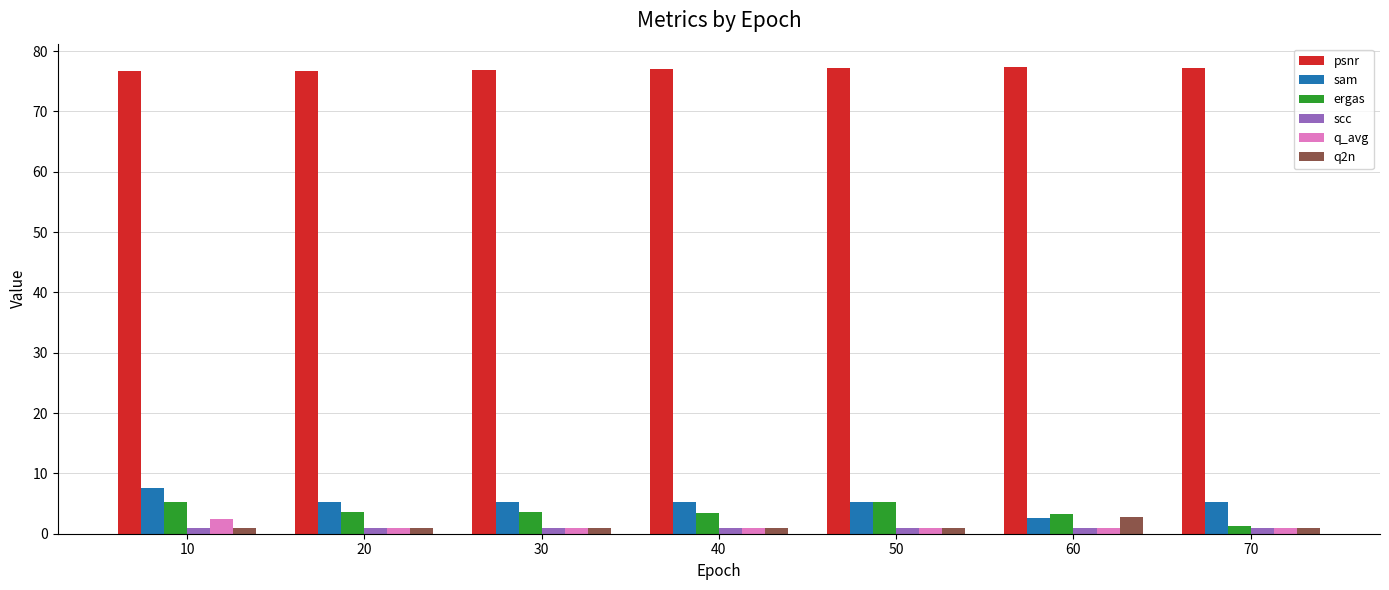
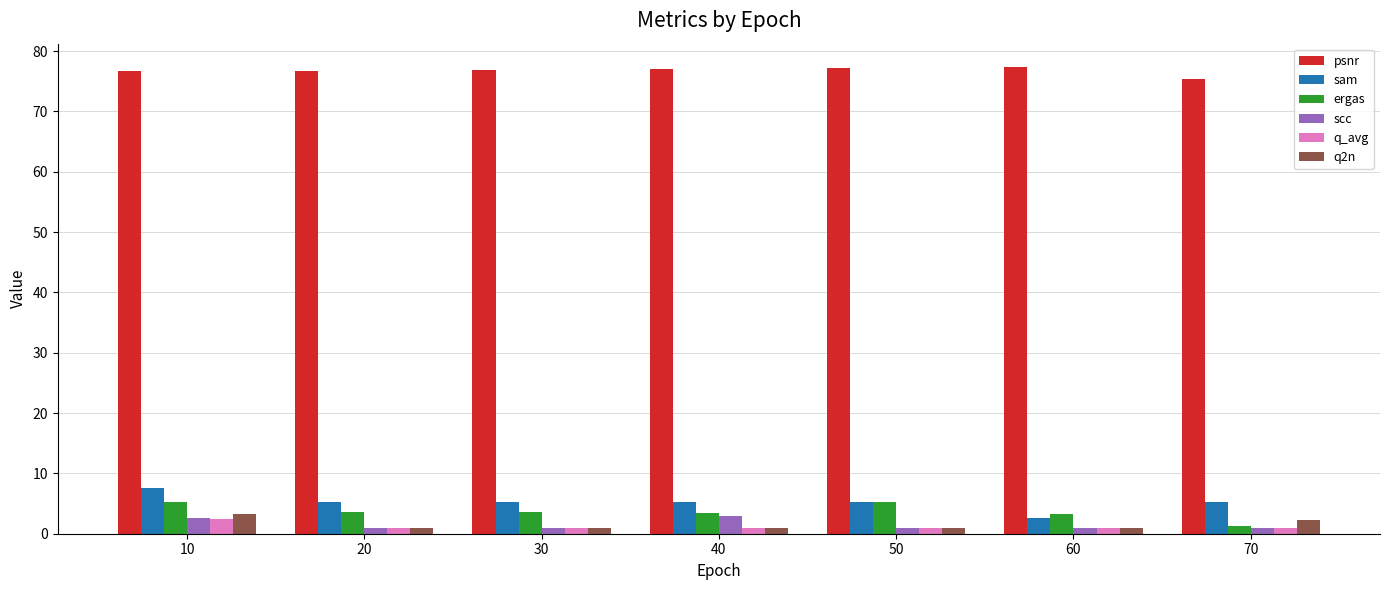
scc, 10: 1 -> 3
q2n, 10: 1 -> 3
scc, 40: 1 -> 3
q2n, 60: 3 -> 1
psnr, 70: 77 -> 75
q2n, 70: 1 -> 2
